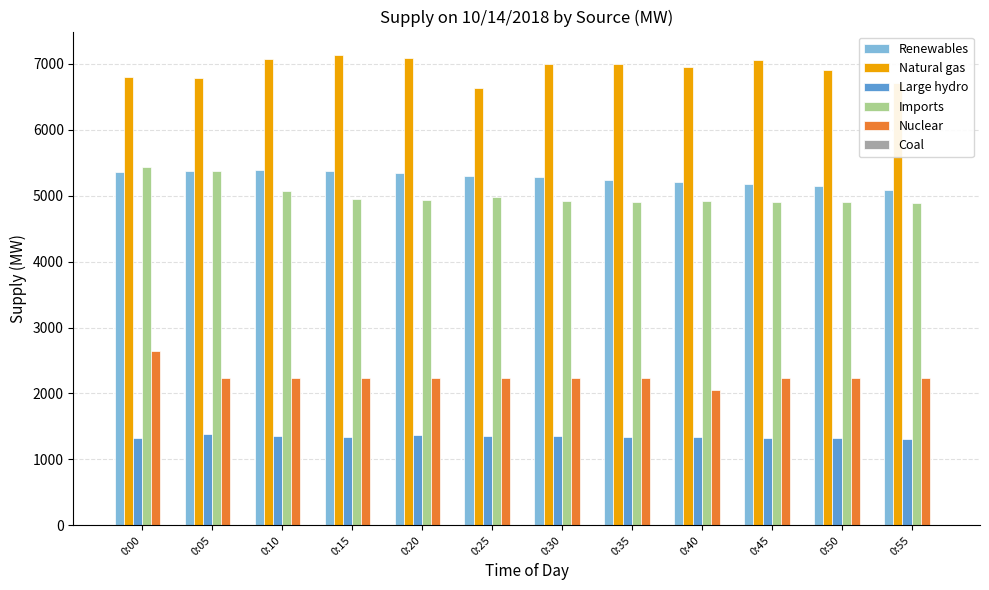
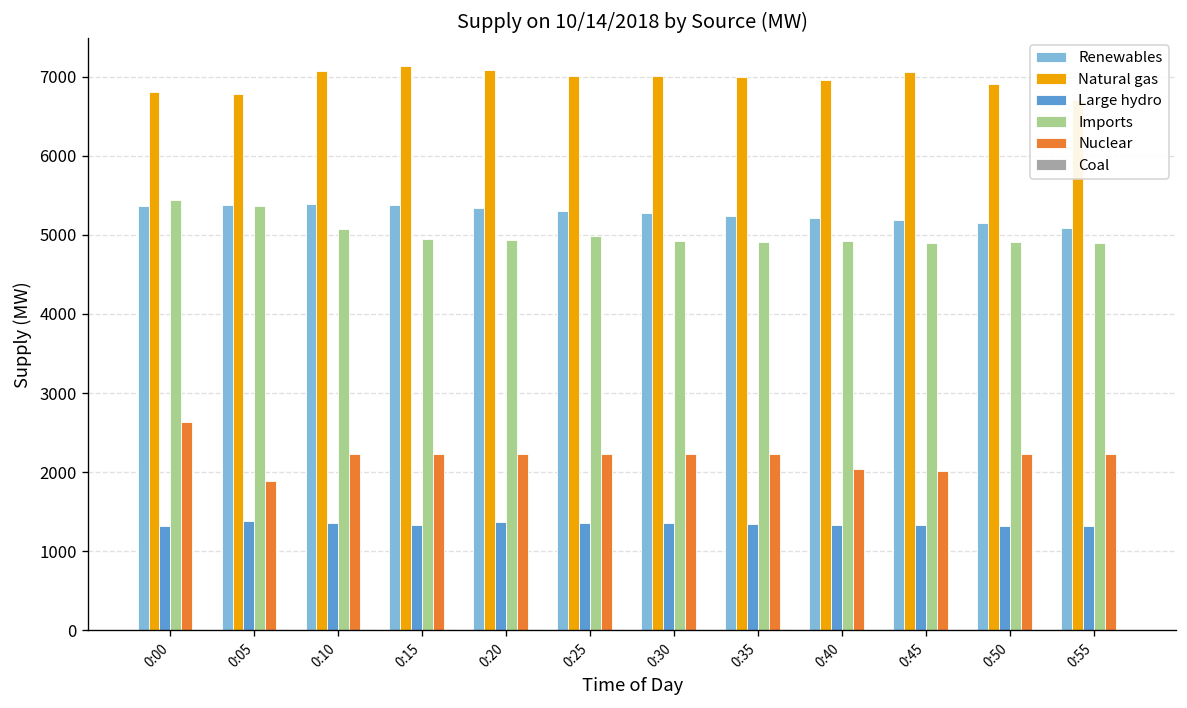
Nuclear, 0:05: 2200 -> 1900
Natural gas, 0:25: 6600 -> 7000
Nuclear, 0:45: 2200 -> 2000
